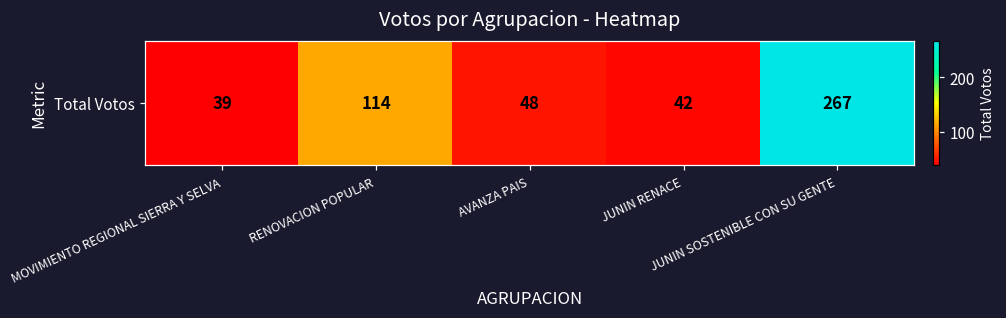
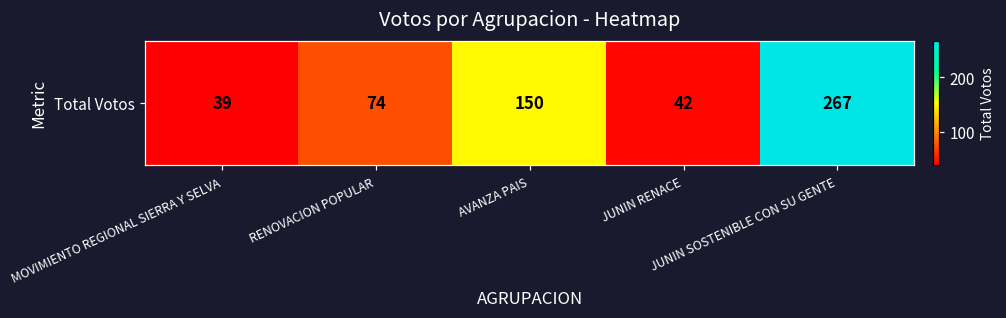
Total Votos, RENOVACION POPULAR: 114 -> 74
Total Votos, AVANZA PAIS: 48 -> 150
